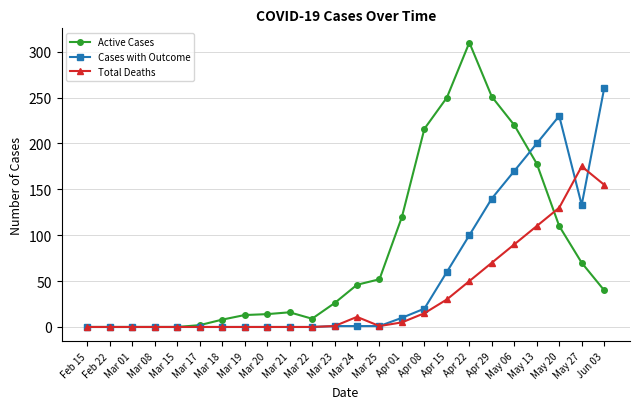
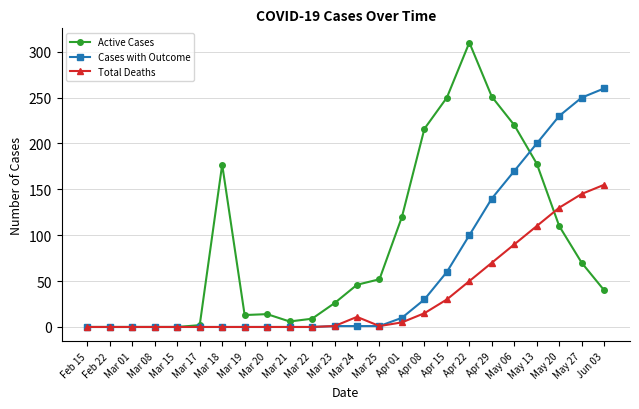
Active Cases, Mar 18: 10 -> 180
Active Cases, Mar 21: 20 -> 10
Cases with Outcome, Apr 08: 20 -> 30
Cases with Outcome, May 27: 130 -> 250
Total Deaths, May 27: 180 -> 150
